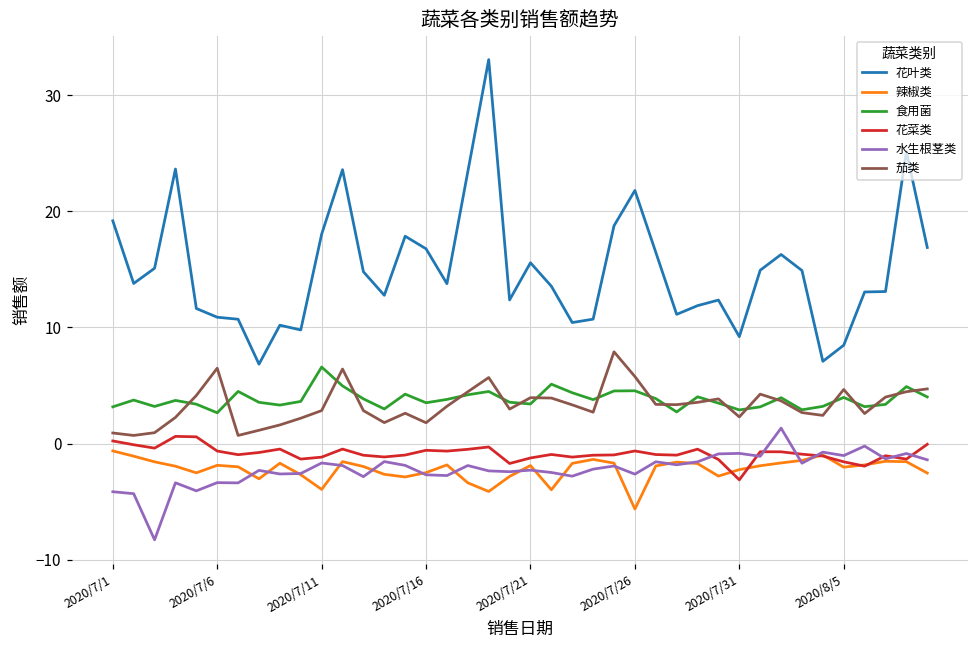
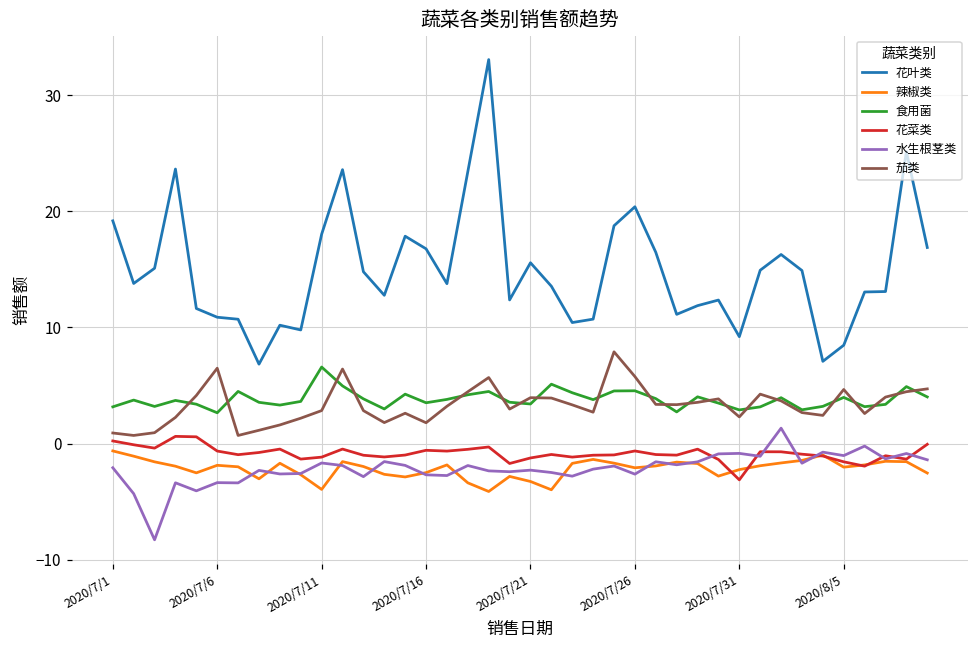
水生根茎类, 2020/7/1: -4.1 -> -2.1
辣椒类, 2020/7/21: -1.9 -> -3.3
花叶类, 2020/7/26: 21.8 -> 20.4
辣椒类, 2020/7/26: -5.6 -> -2.1
